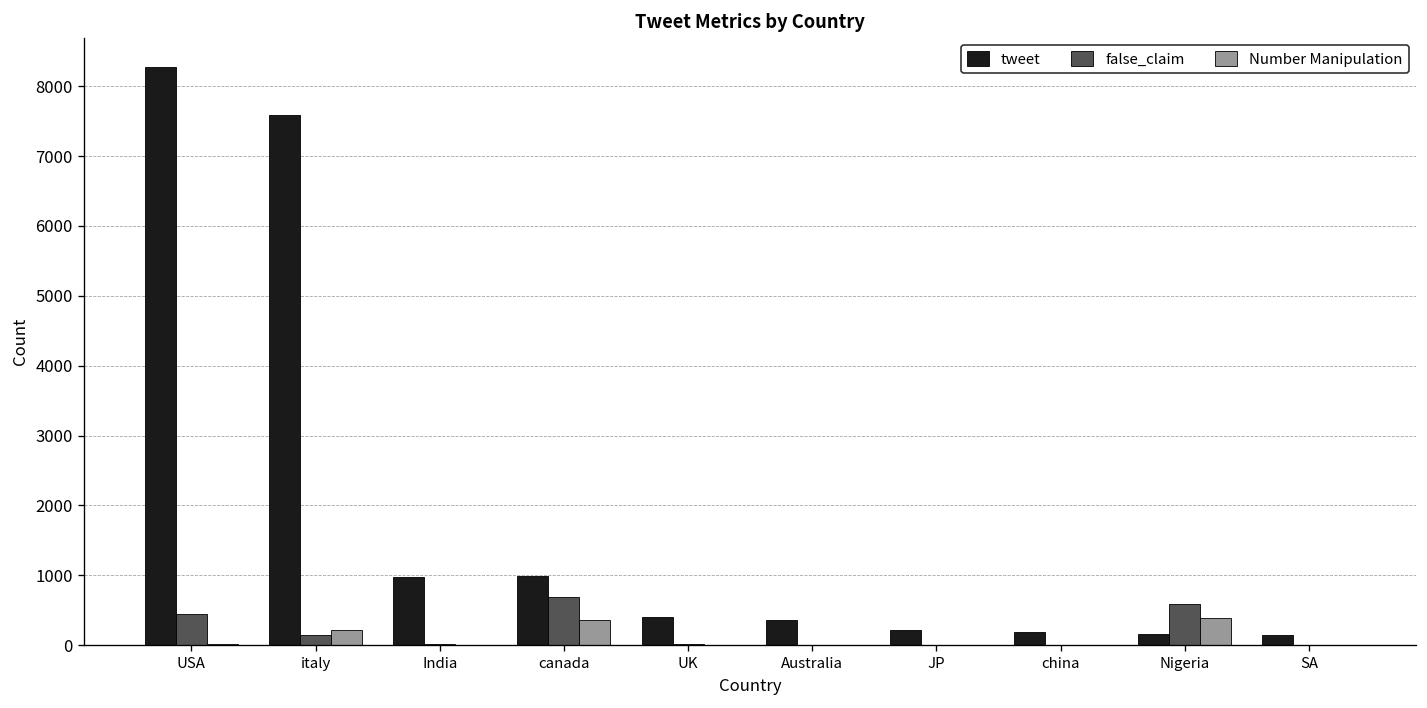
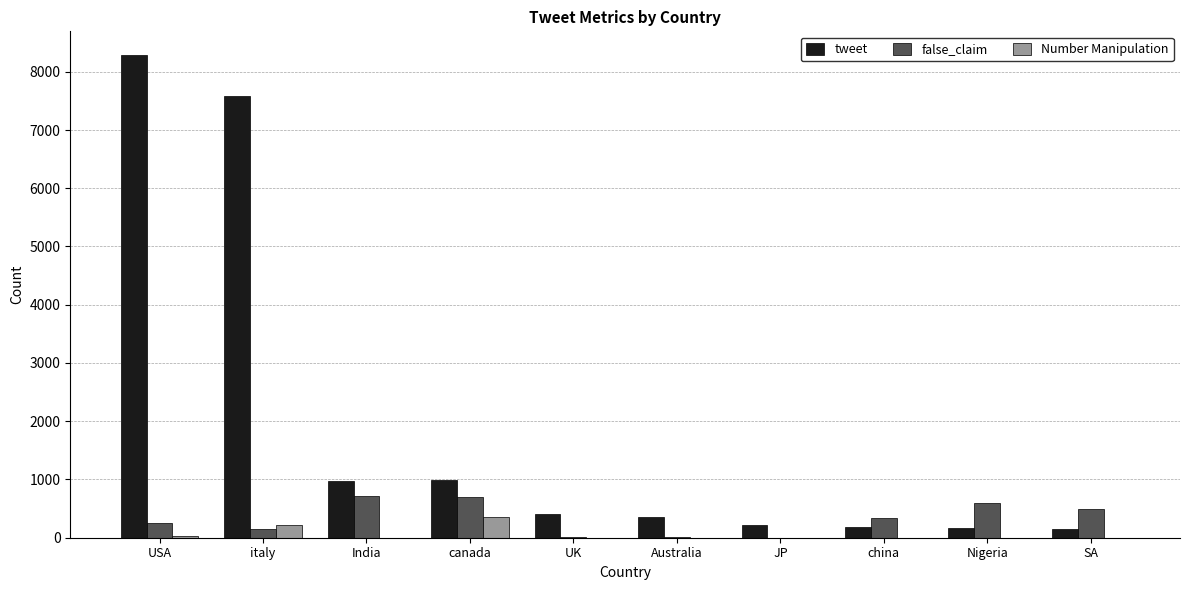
false_claim, USA: 500 -> 200
false_claim, India: 0 -> 700
false_claim, china: 0 -> 300
Number Manipulation, Nigeria: 400 -> 0
false_claim, SA: 0 -> 500
